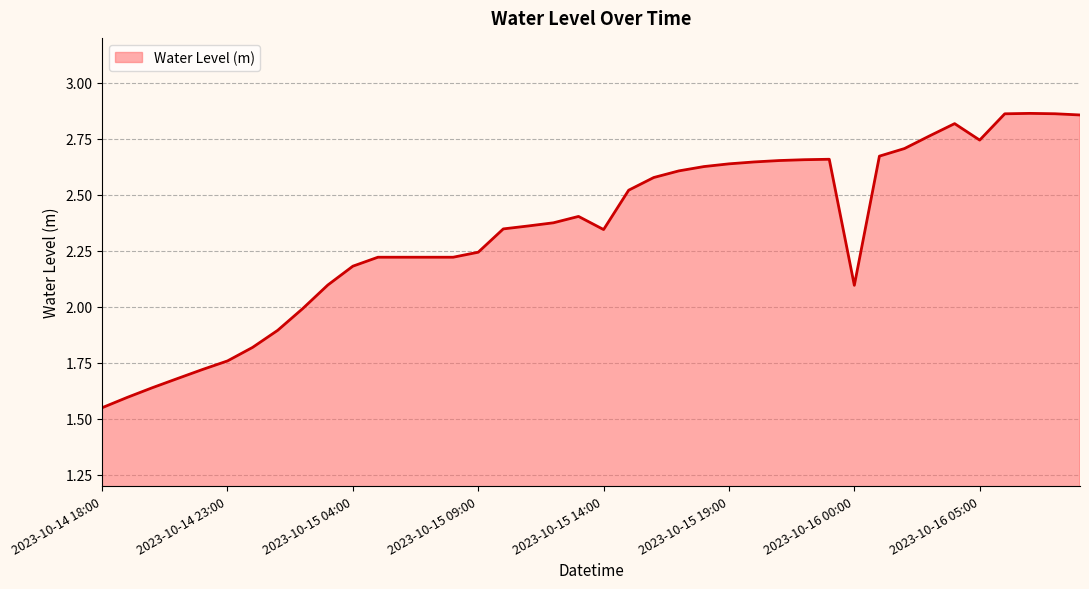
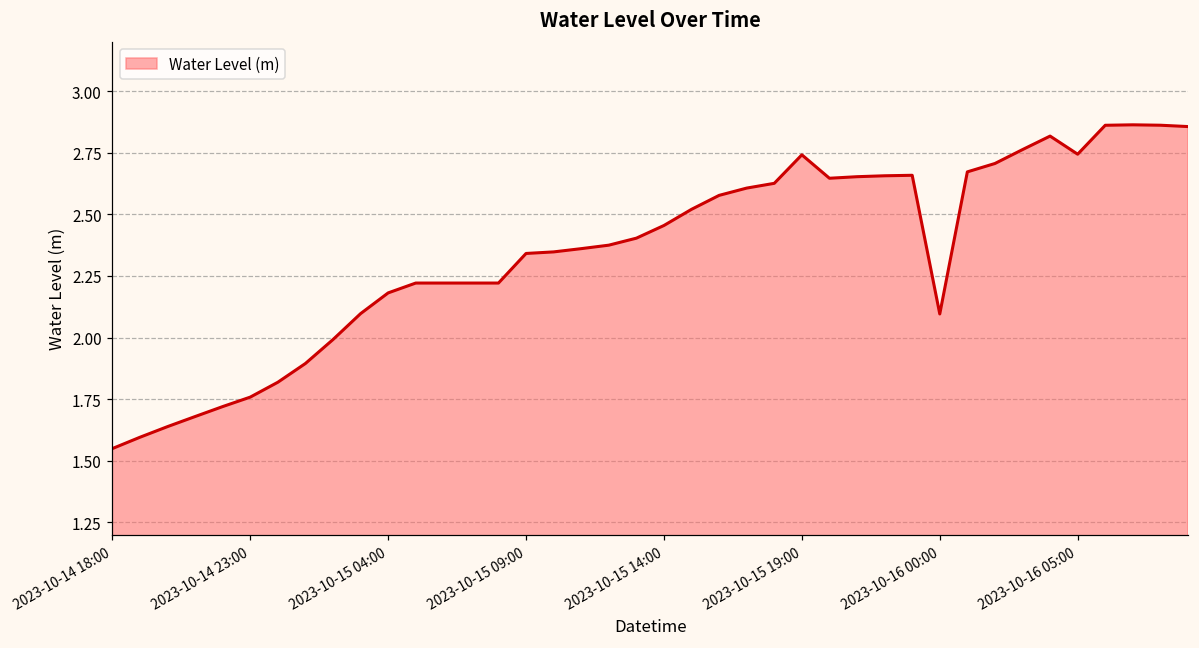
2023-10-15 09:00: 2.24 -> 2.34
2023-10-15 14:00: 2.34 -> 2.45
2023-10-15 19:00: 2.64 -> 2.74
